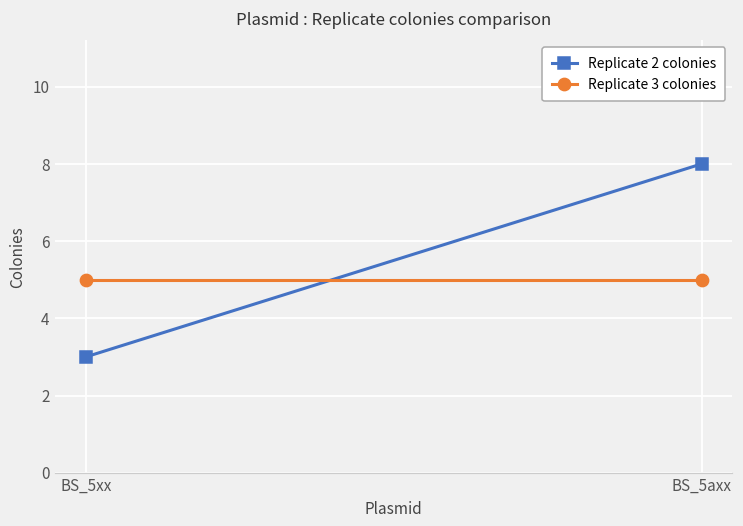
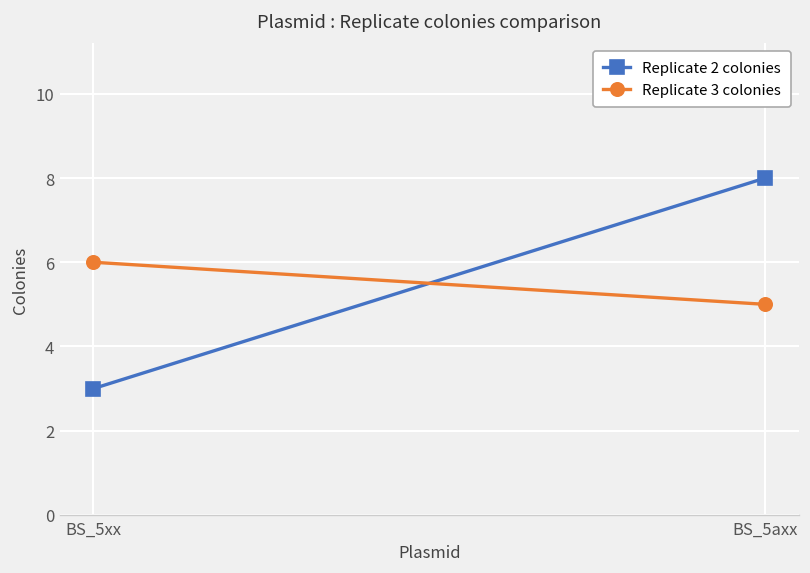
Replicate 3 colonies, BS_5xx: 5 -> 6
